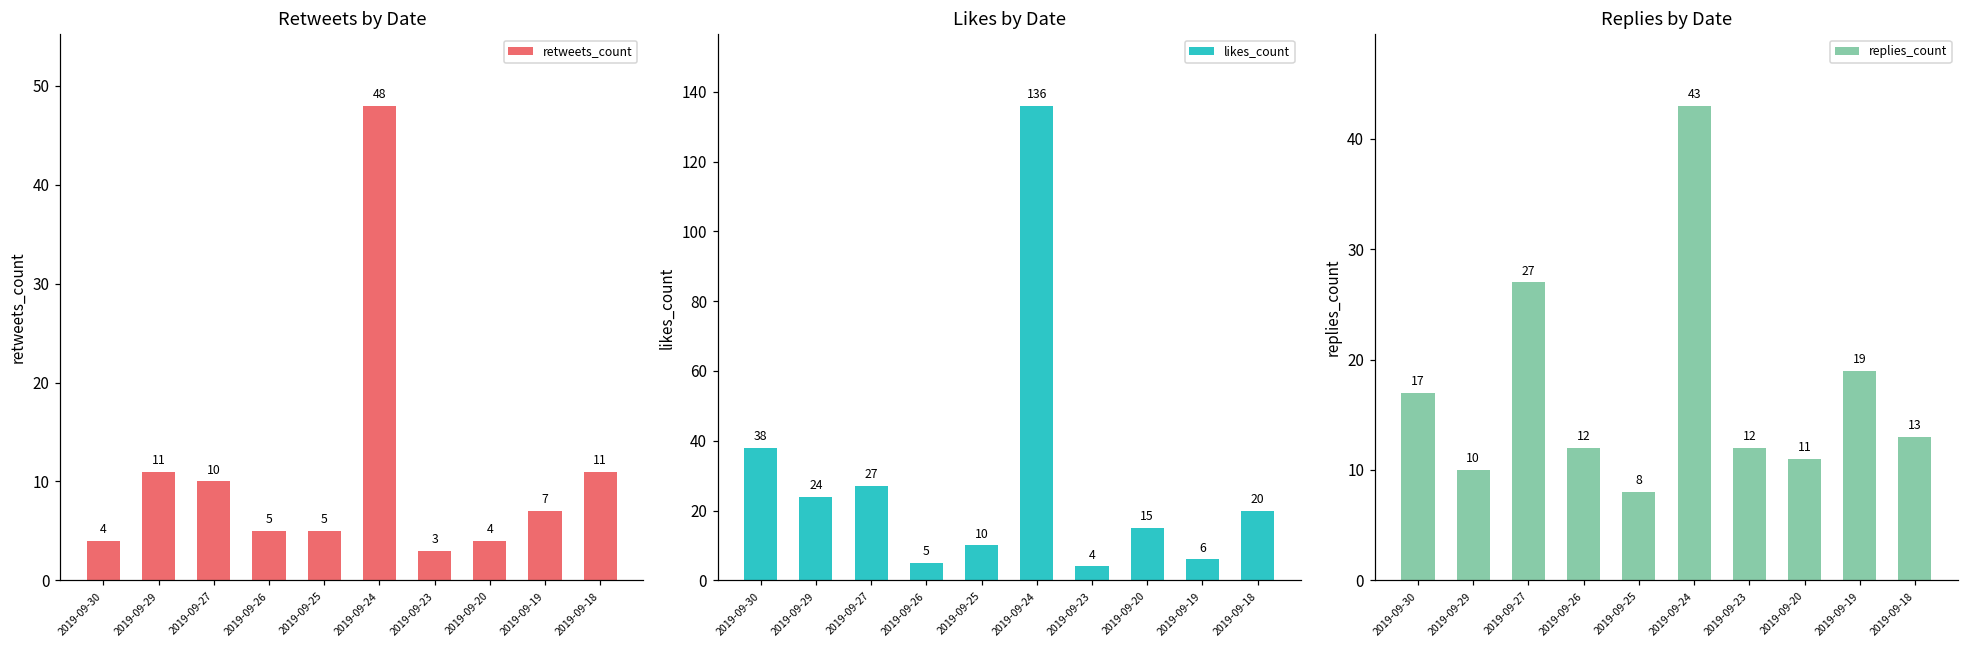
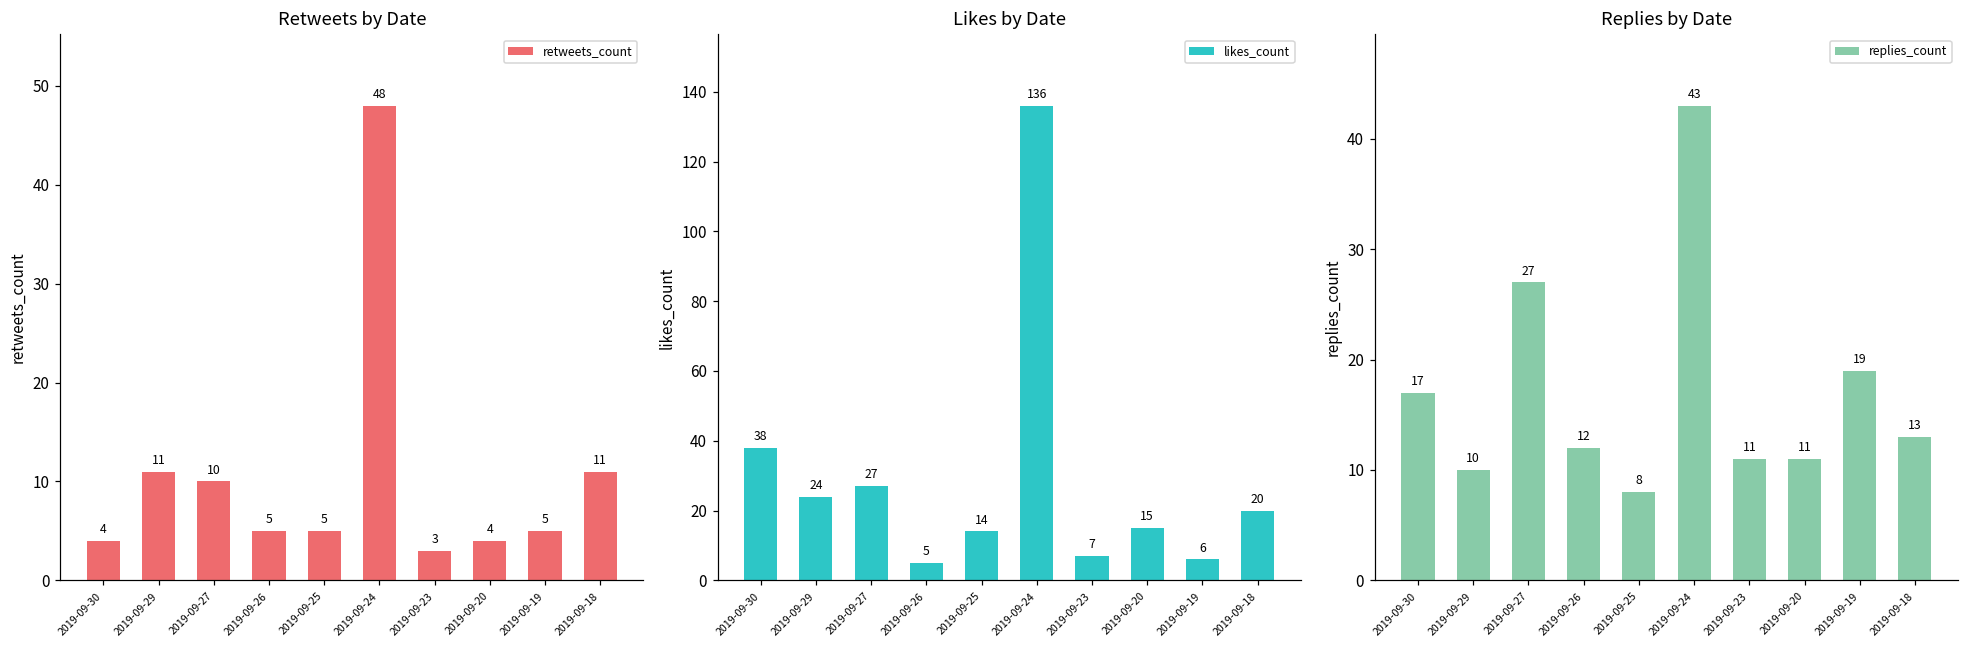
Retweets by Date, 2019-09-19: 7 -> 5
Likes by Date, 2019-09-25: 10 -> 14
Likes by Date, 2019-09-23: 4 -> 7
Replies by Date, 2019-09-23: 12 -> 11
